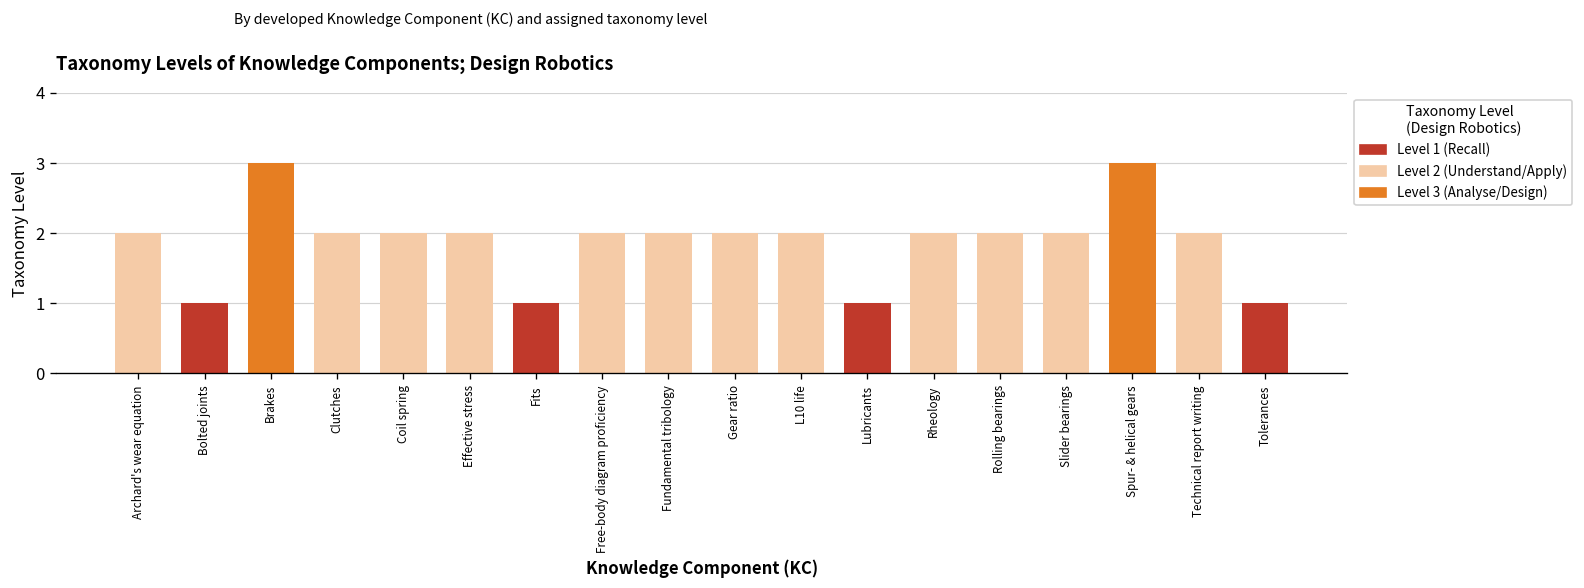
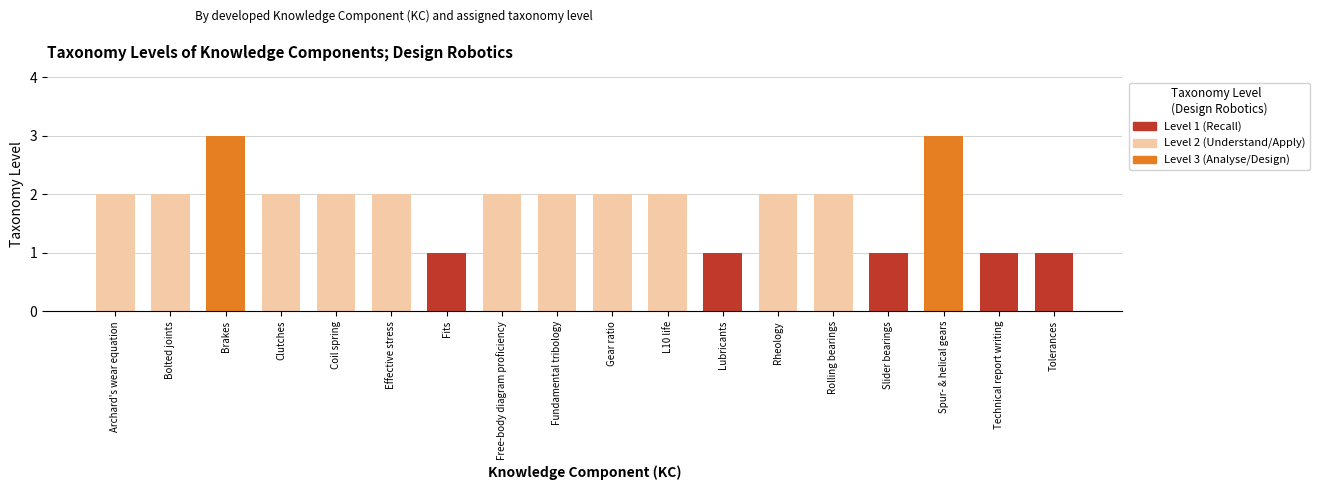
Bolted joints: 1 -> 2
Slider bearings: 2 -> 1
Technical report writing: 2 -> 1
